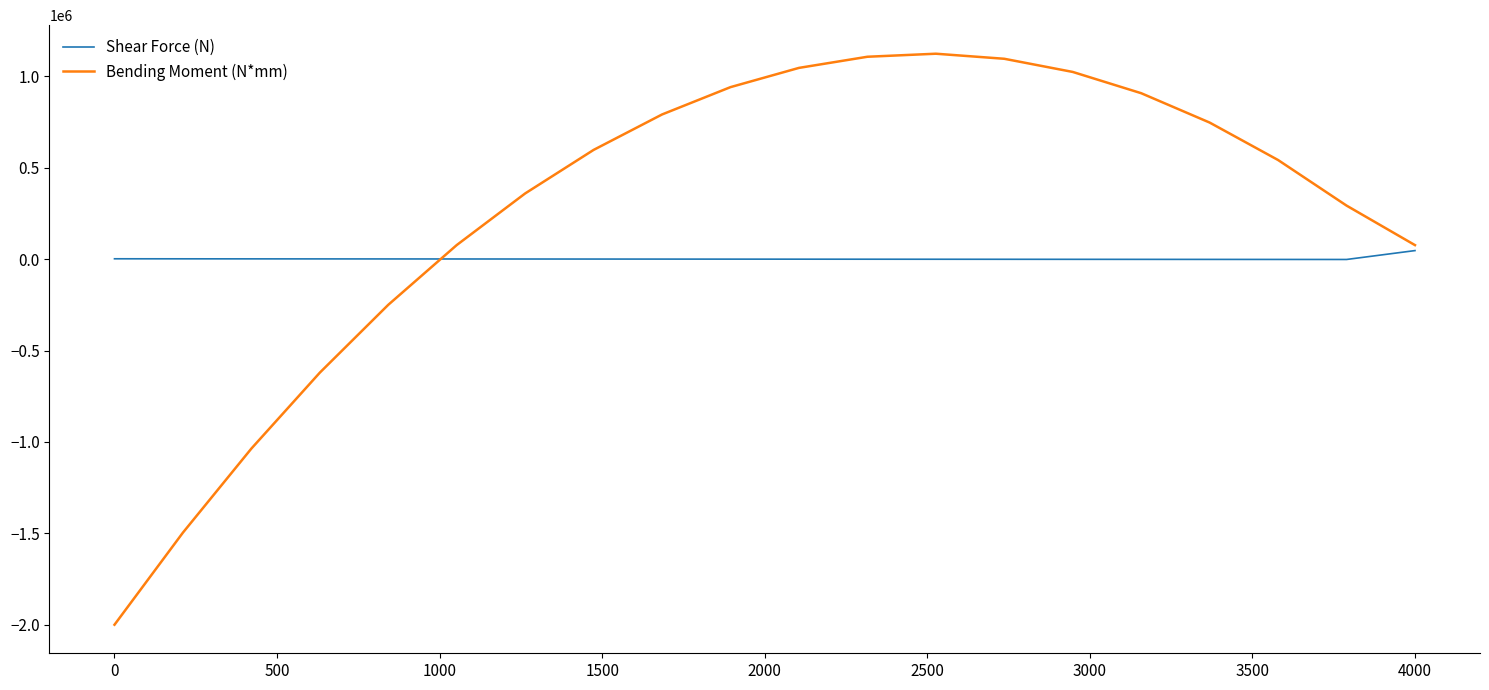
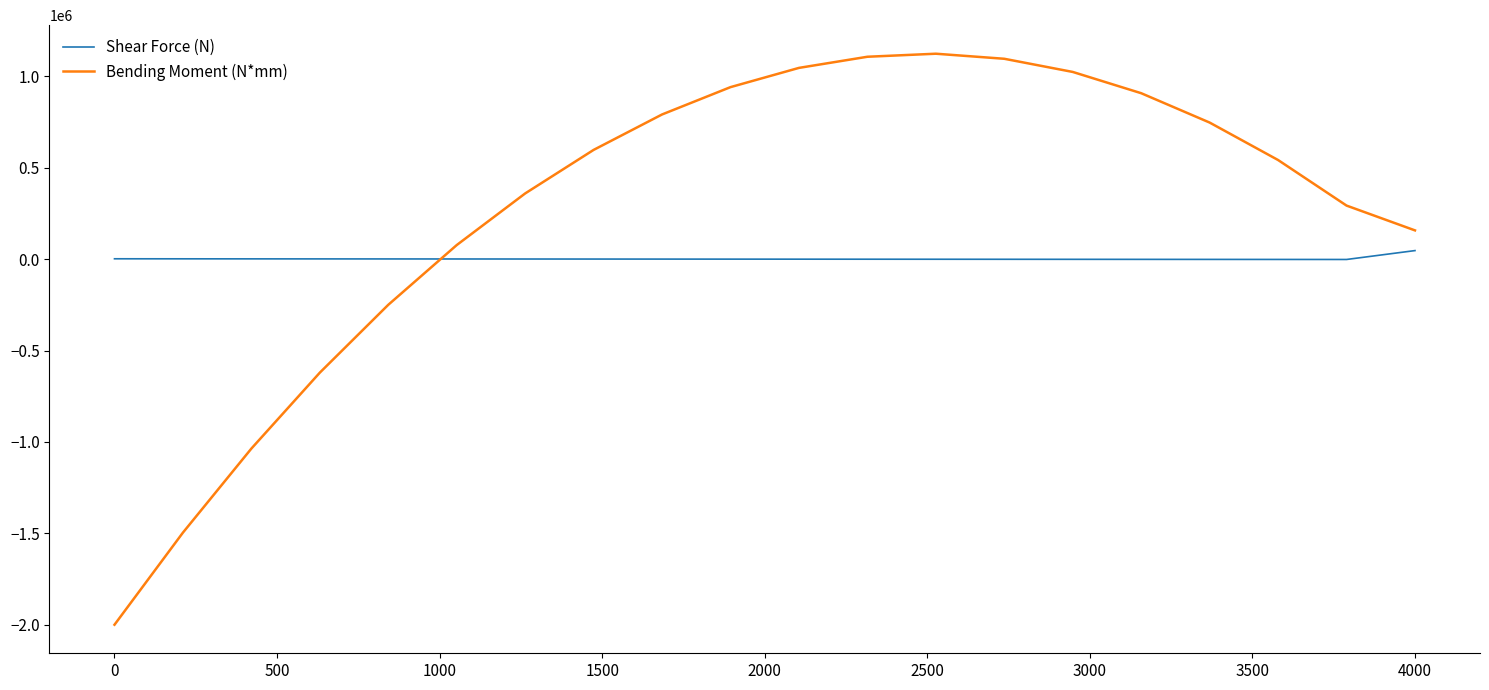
Bending Moment (N*mm), 4000: 80000 -> 160000
